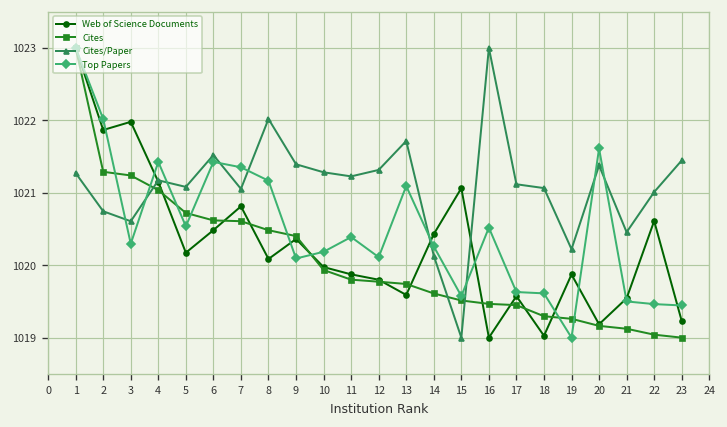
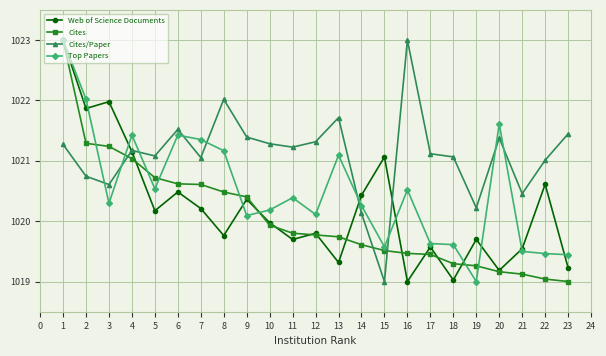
Web of Science Documents, 7: 1020.8 -> 1020.2
Web of Science Documents, 8: 1020.1 -> 1019.8
Web of Science Documents, 11: 1019.9 -> 1019.7
Web of Science Documents, 13: 1019.6 -> 1019.3
Web of Science Documents, 19: 1019.9 -> 1019.7
